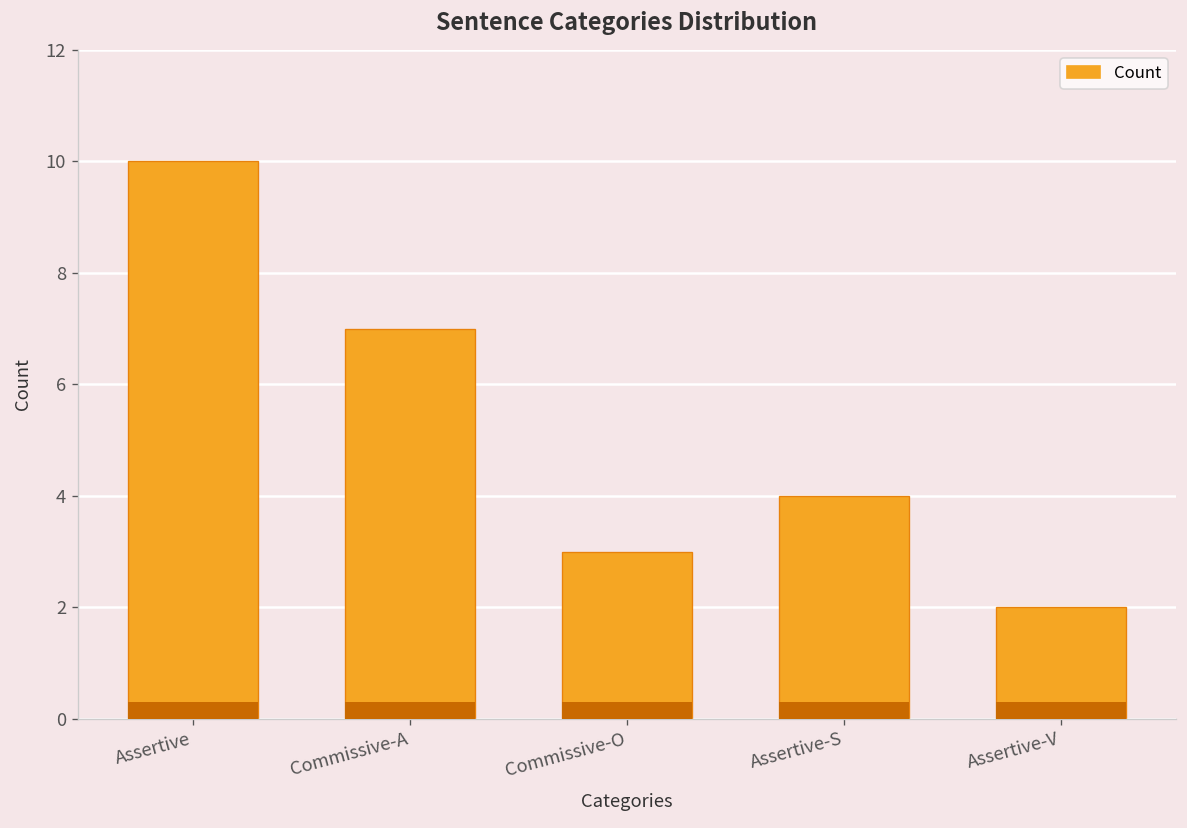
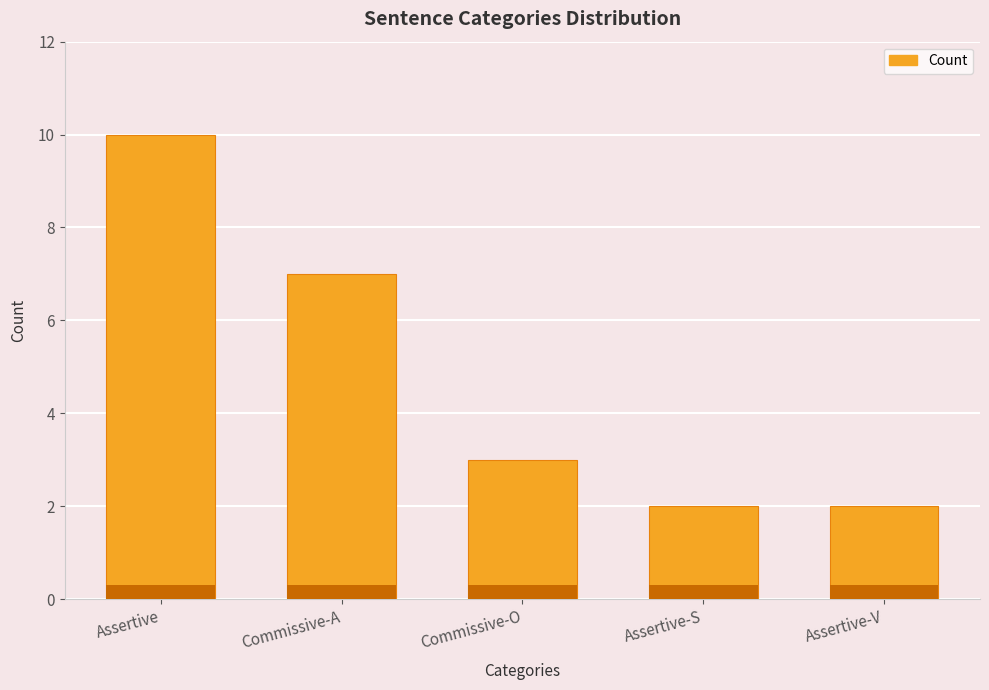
Count, Assertive-S: 4 -> 2
